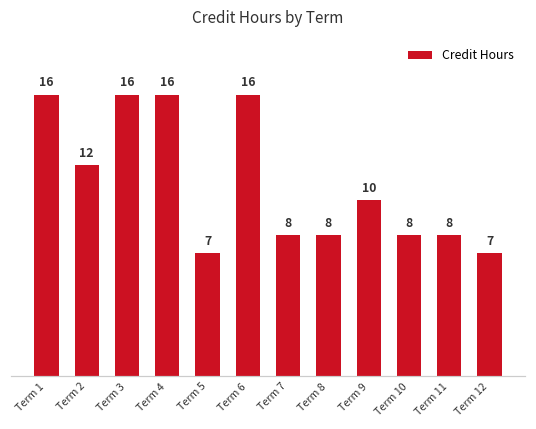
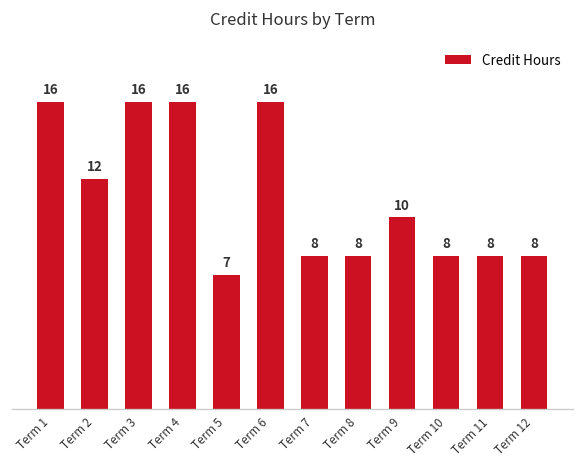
Term 12: 7 -> 8
